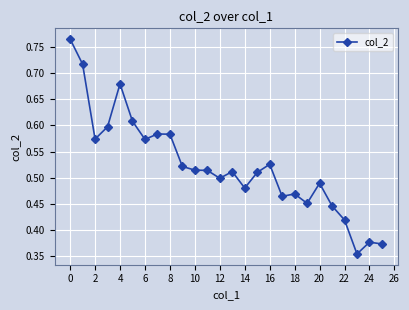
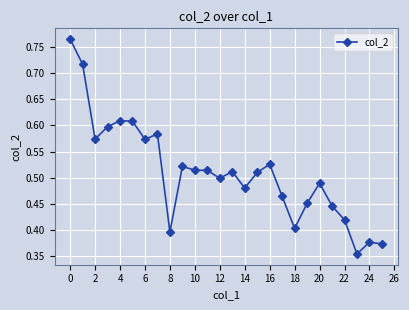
4: 0.68 -> 0.61
8: 0.58 -> 0.40
18: 0.47 -> 0.40
